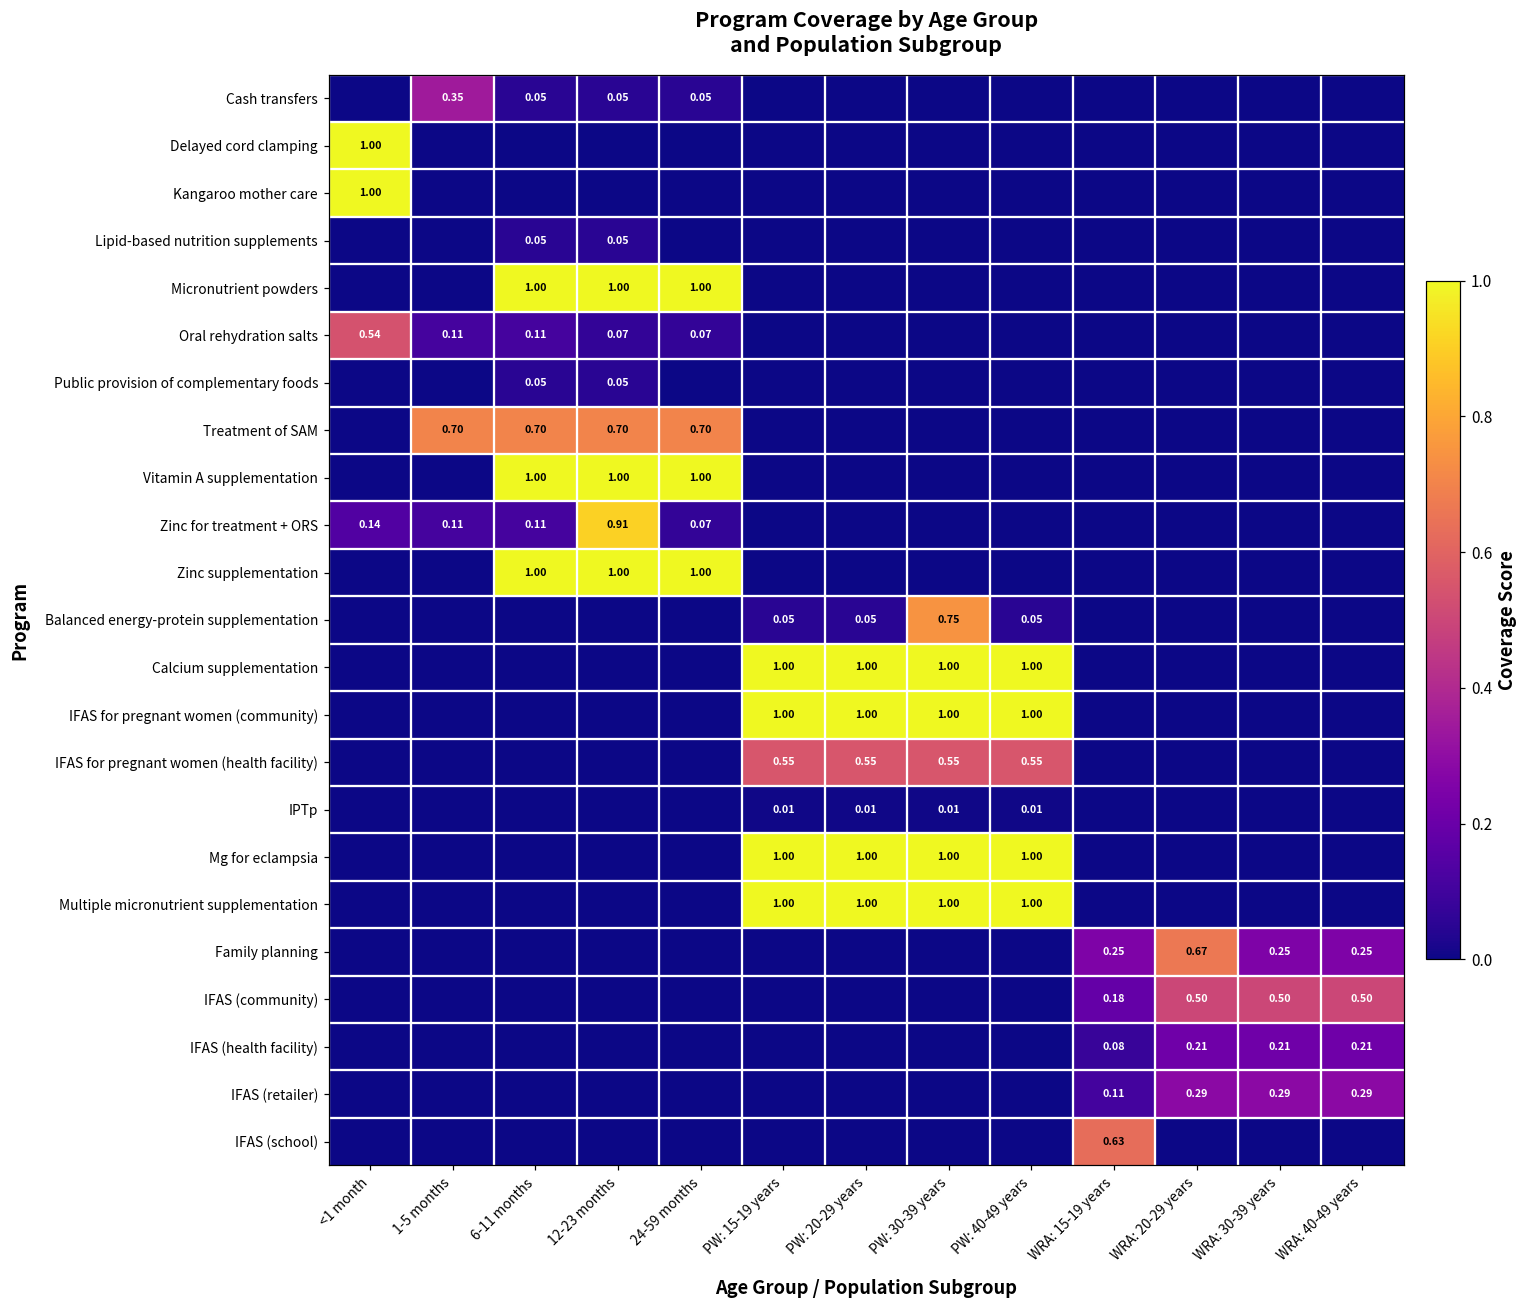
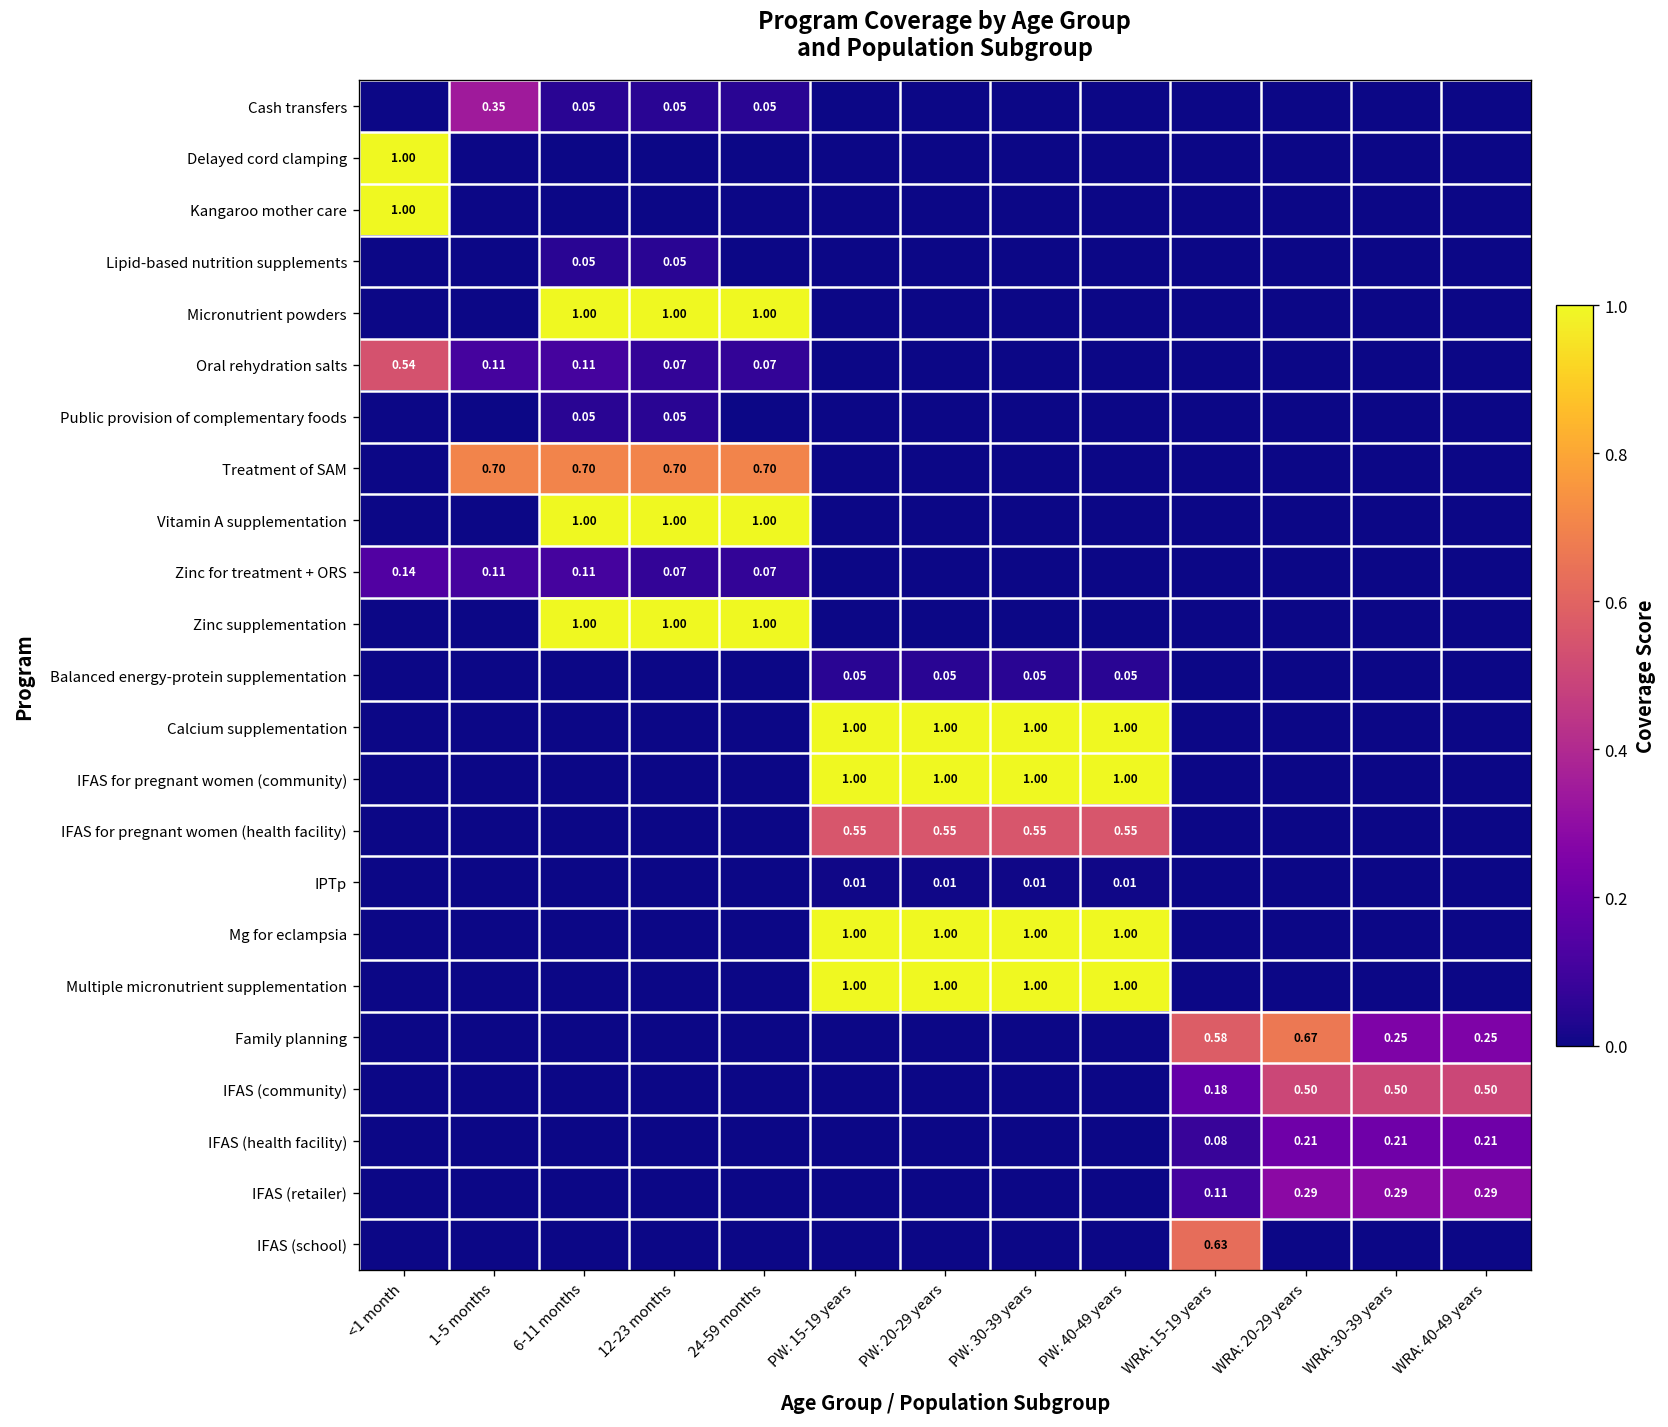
Zinc for treatment + ORS, 12-23 months: 0.91 -> 0.07
Balanced energy-protein supplementation, PW: 30-39 years: 0.75 -> 0.05
Family planning, WRA: 15-19 years: 0.25 -> 0.58
